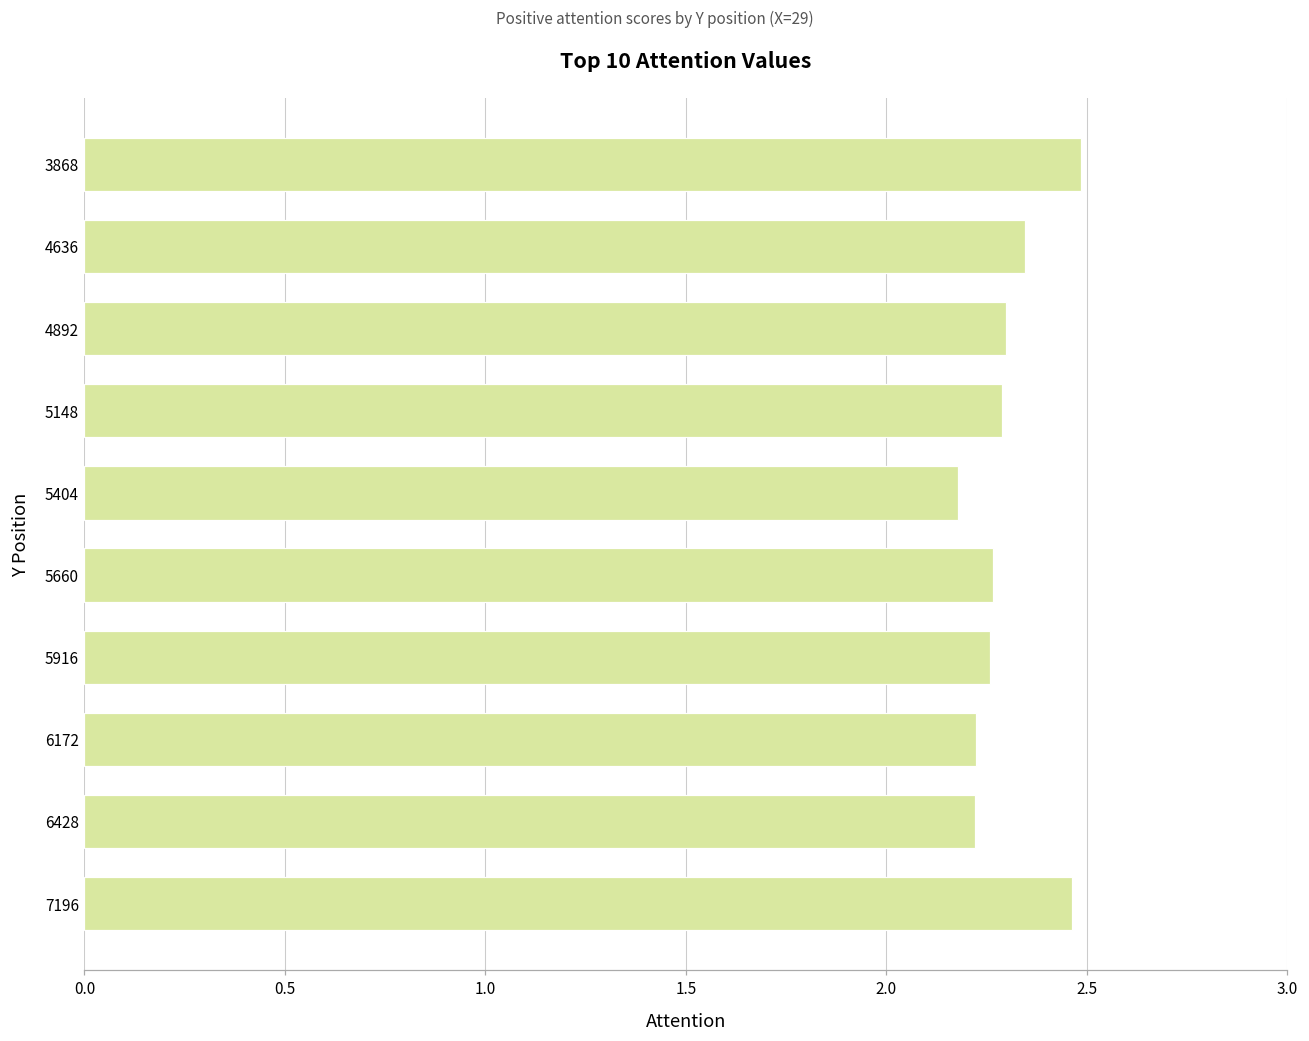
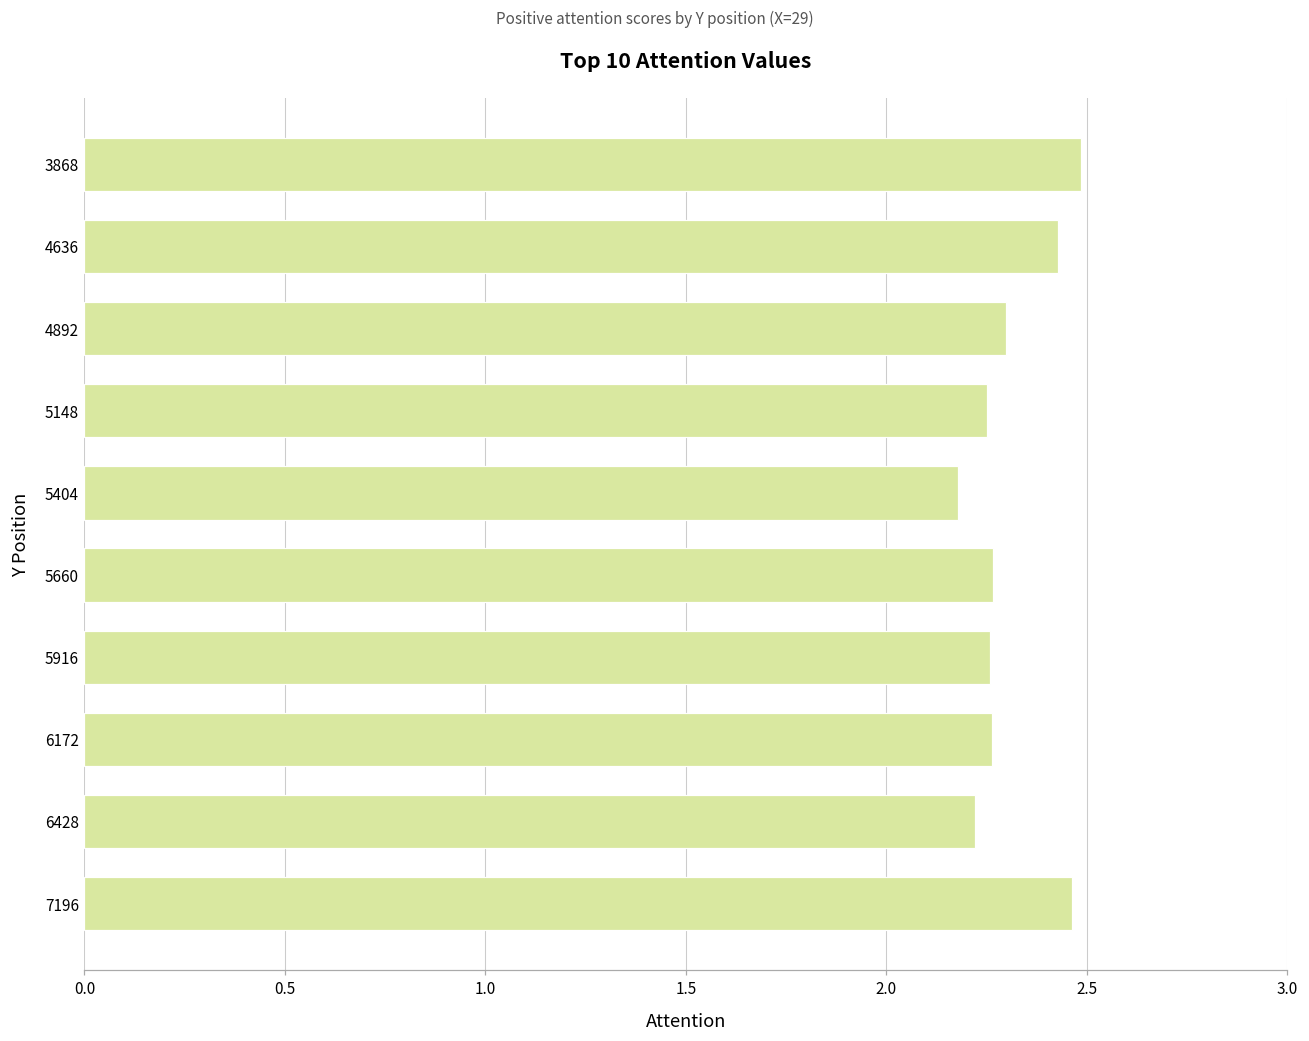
4636: 2.34 -> 2.43
5148: 2.29 -> 2.25
6172: 2.22 -> 2.26
